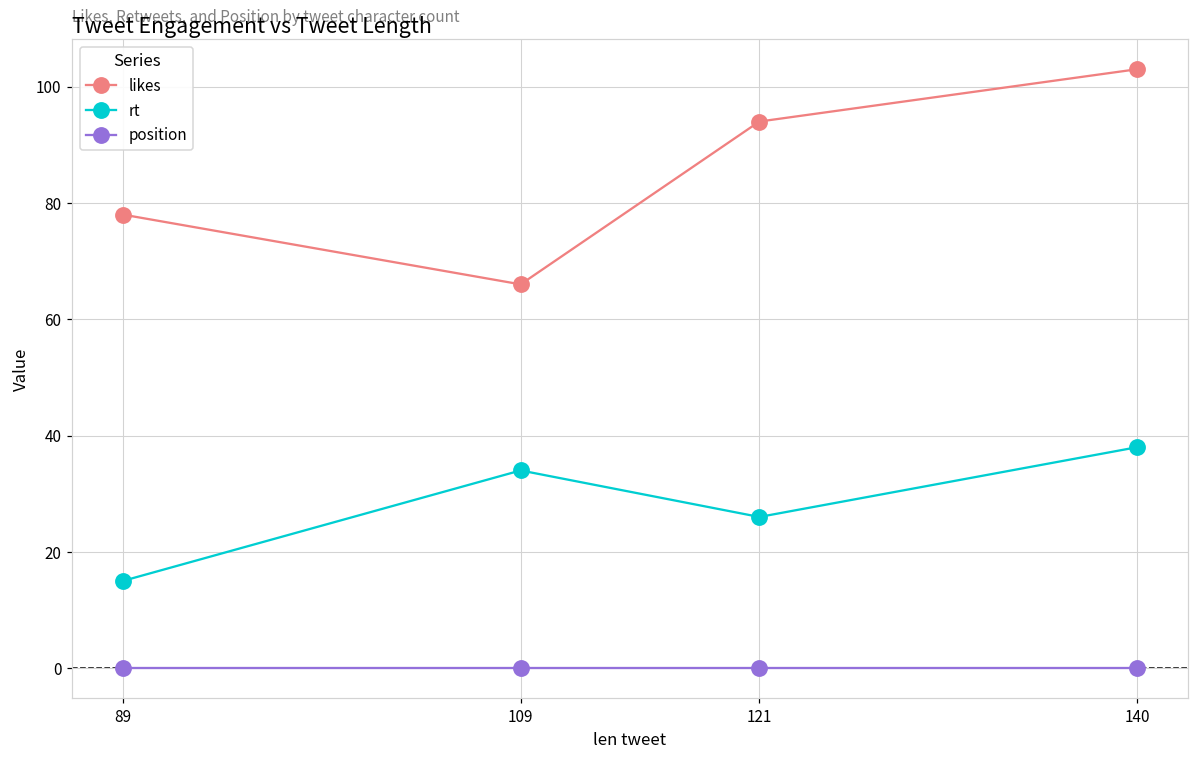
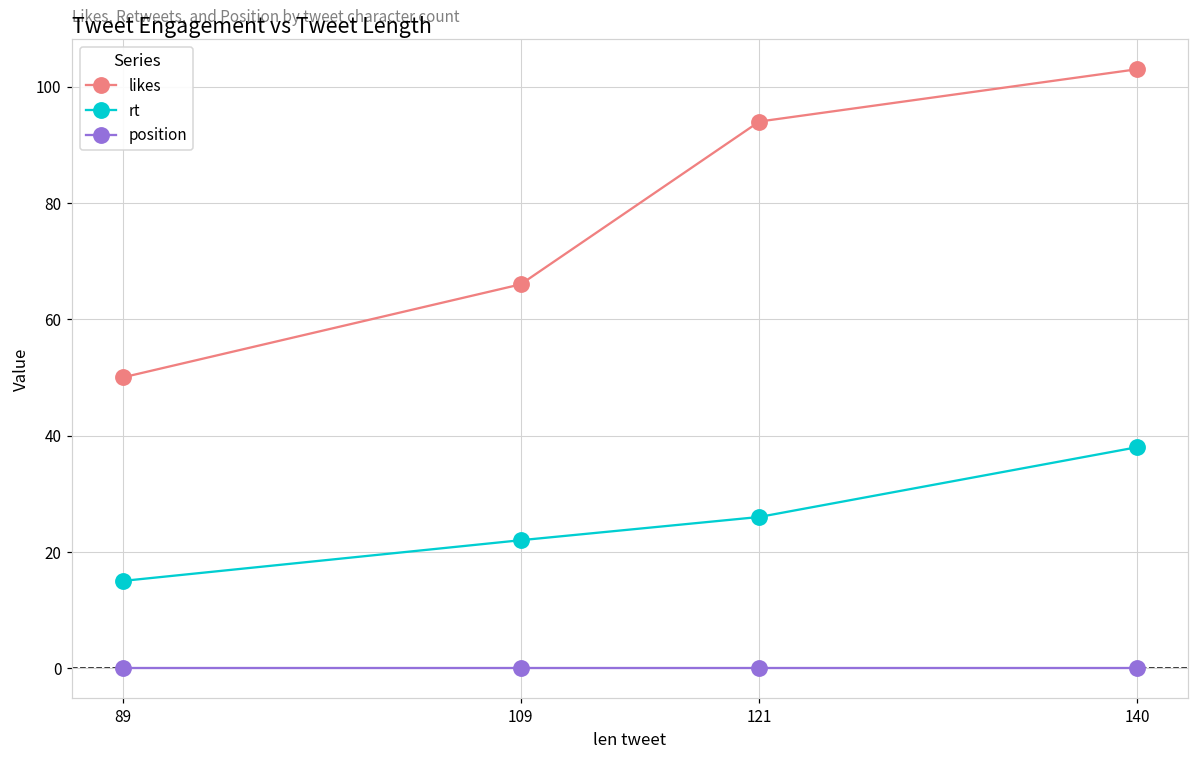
likes, 89: 78 -> 50
rt, 109: 34 -> 22
